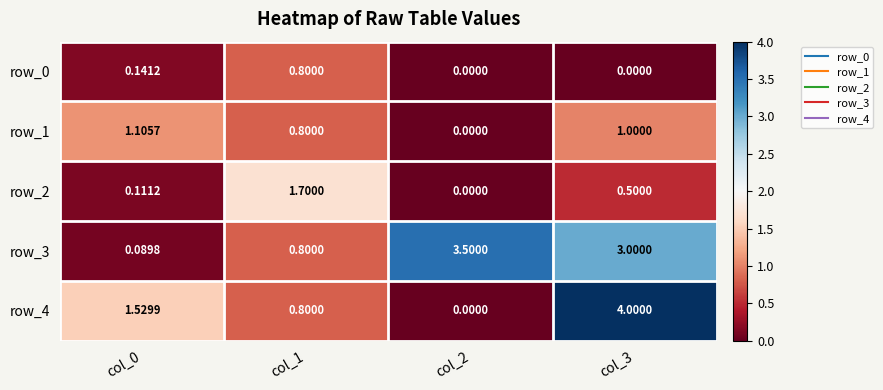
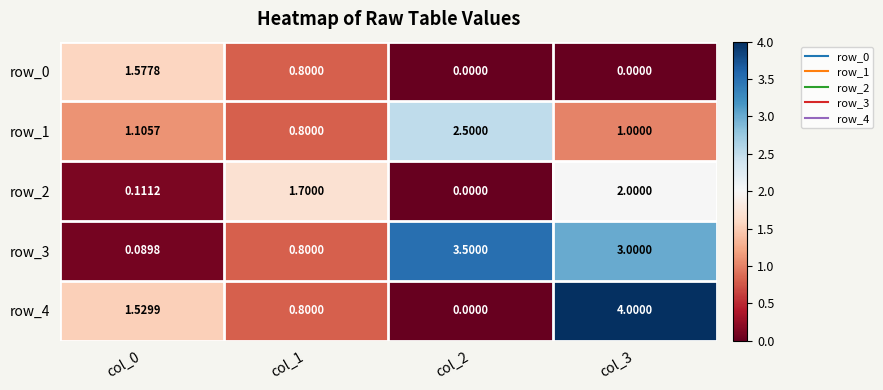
row_0, col_0: 0.1412 -> 1.5778
row_1, col_2: 0.0000 -> 2.5000
row_2, col_3: 0.5000 -> 2.0000
